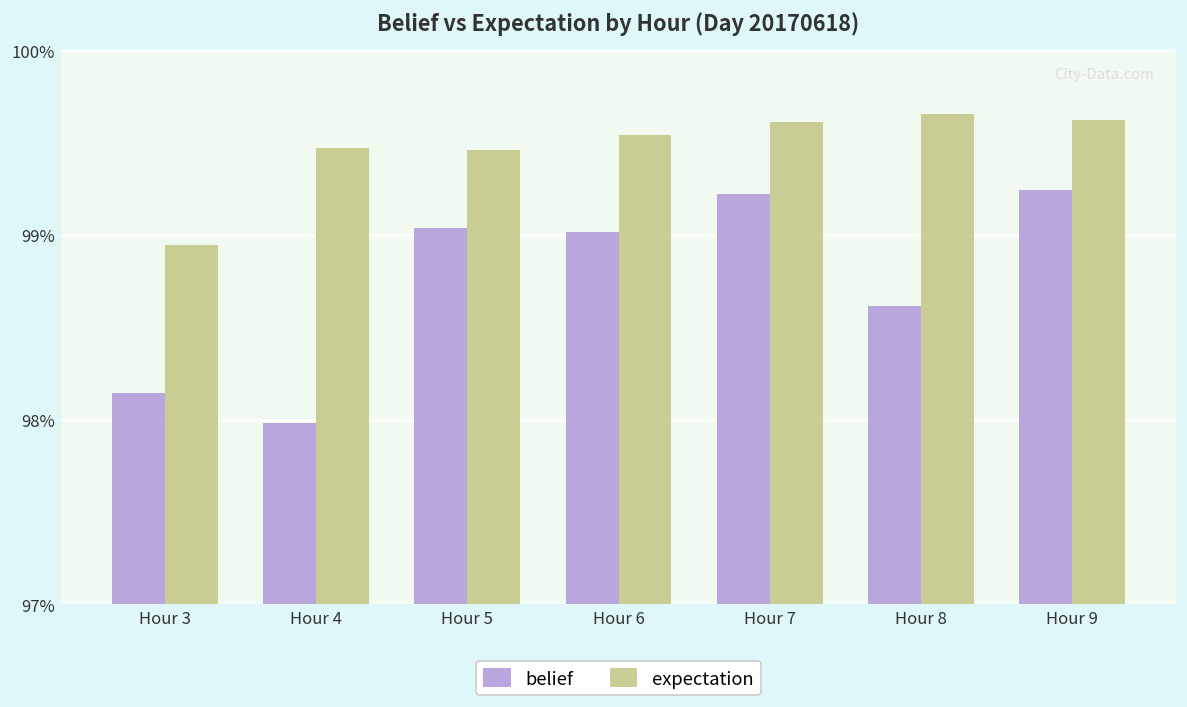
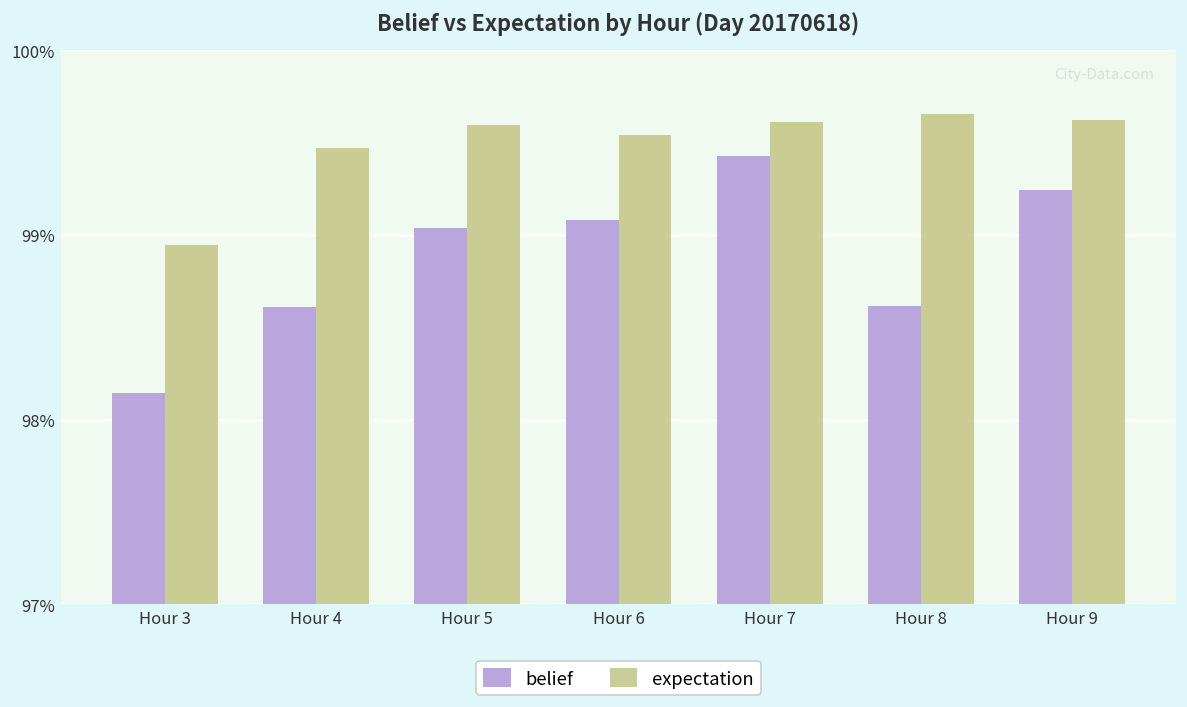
belief, Hour 4: 97.98% -> 98.61%
expectation, Hour 5: 99.46% -> 99.59%
belief, Hour 6: 99.02% -> 99.08%
belief, Hour 7: 99.22% -> 99.43%
